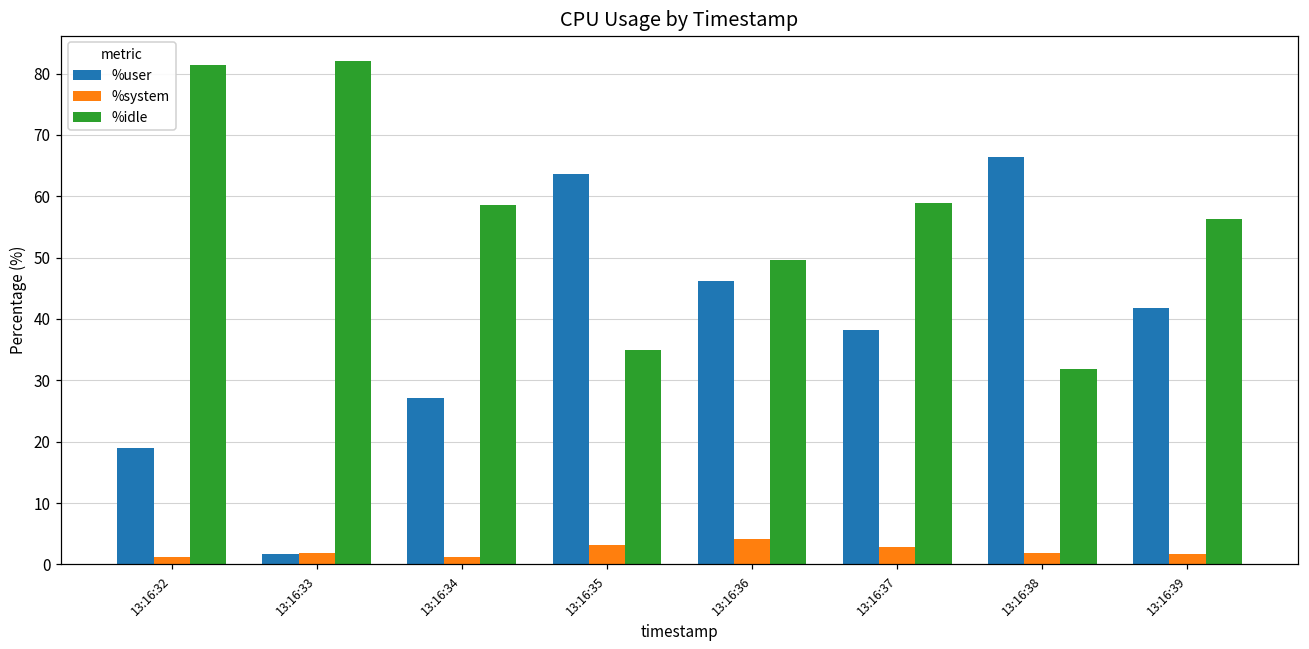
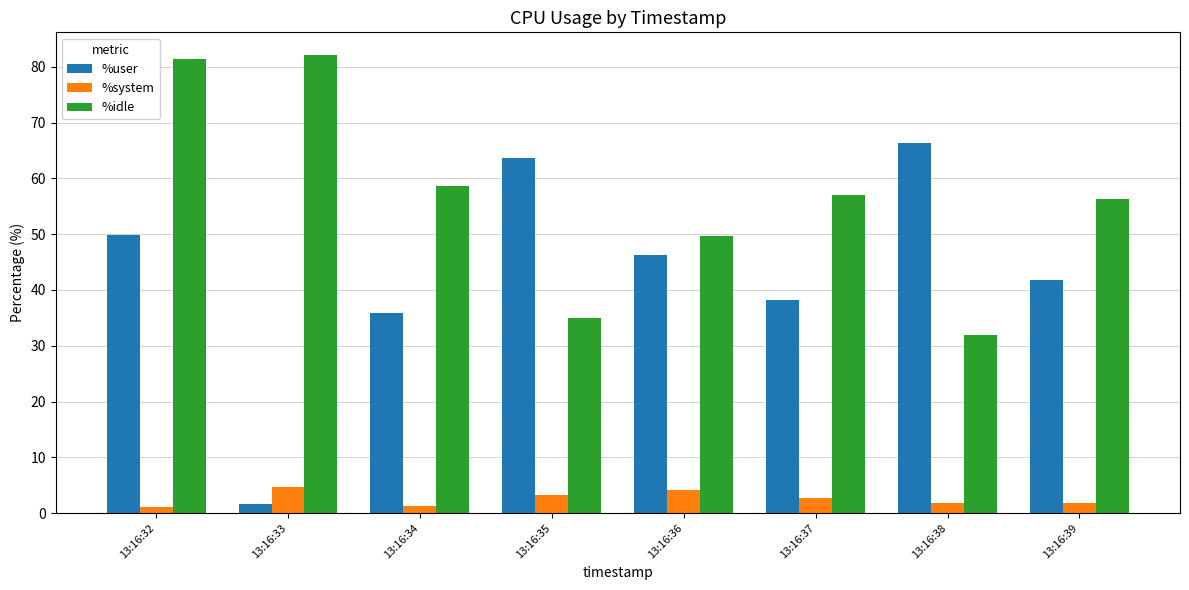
%user, 13:16:32: 19 -> 50
%system, 13:16:33: 2 -> 5
%user, 13:16:34: 27 -> 36
%idle, 13:16:37: 59 -> 57
